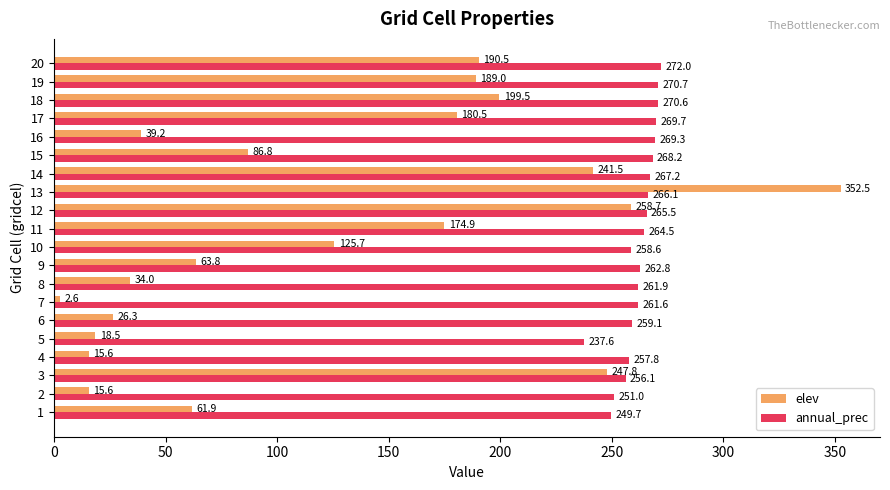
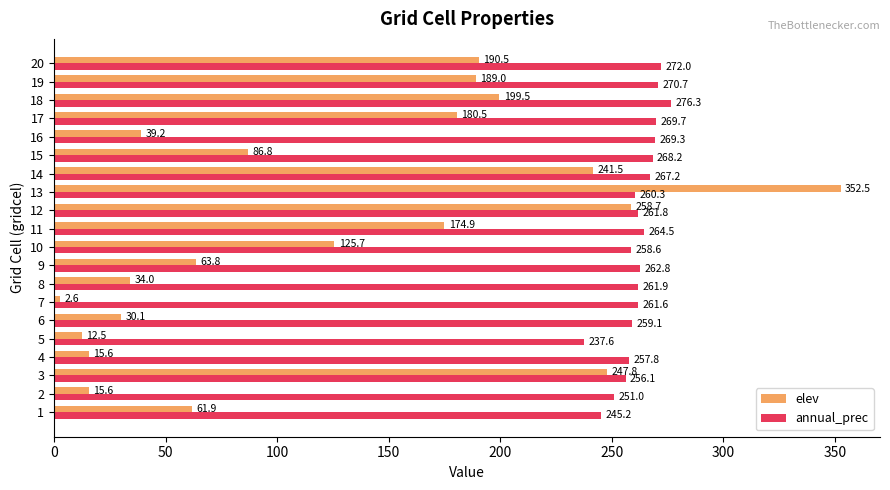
annual_prec, 18: 270.6 -> 276.3
annual_prec, 13: 266.1 -> 260.3
annual_prec, 12: 265.5 -> 261.8
elev, 6: 26.3 -> 30.1
elev, 5: 18.5 -> 12.5
annual_prec, 1: 249.7 -> 245.2
